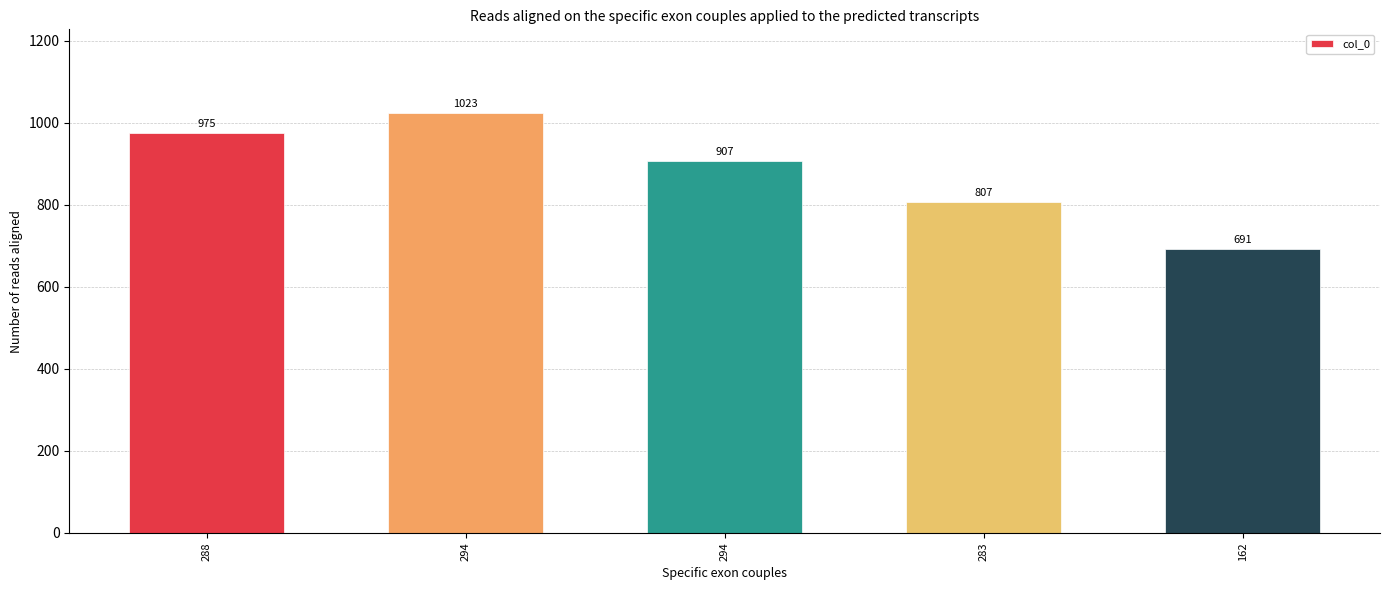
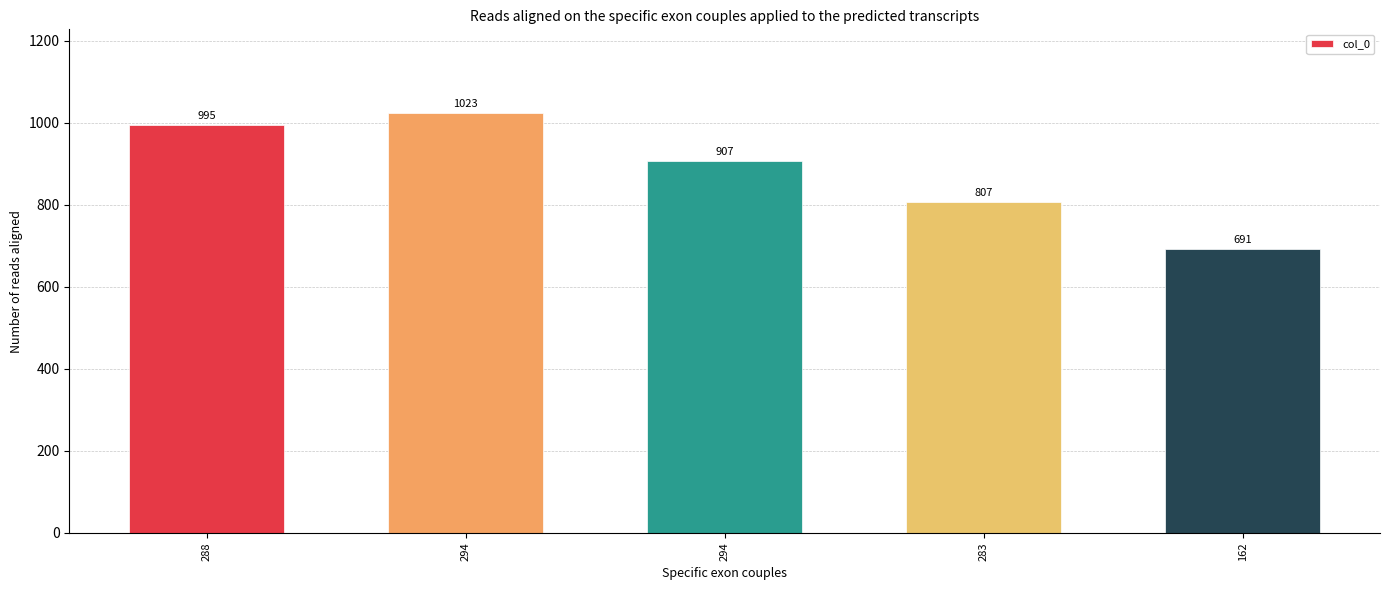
288: 975 -> 995
